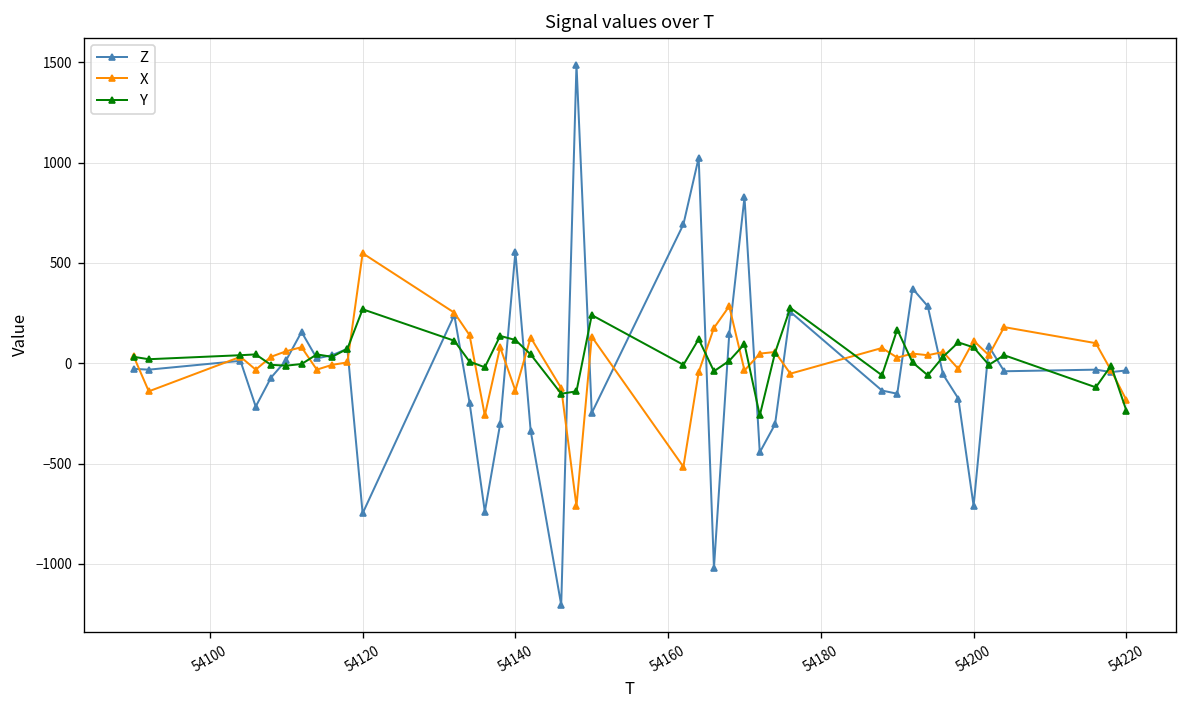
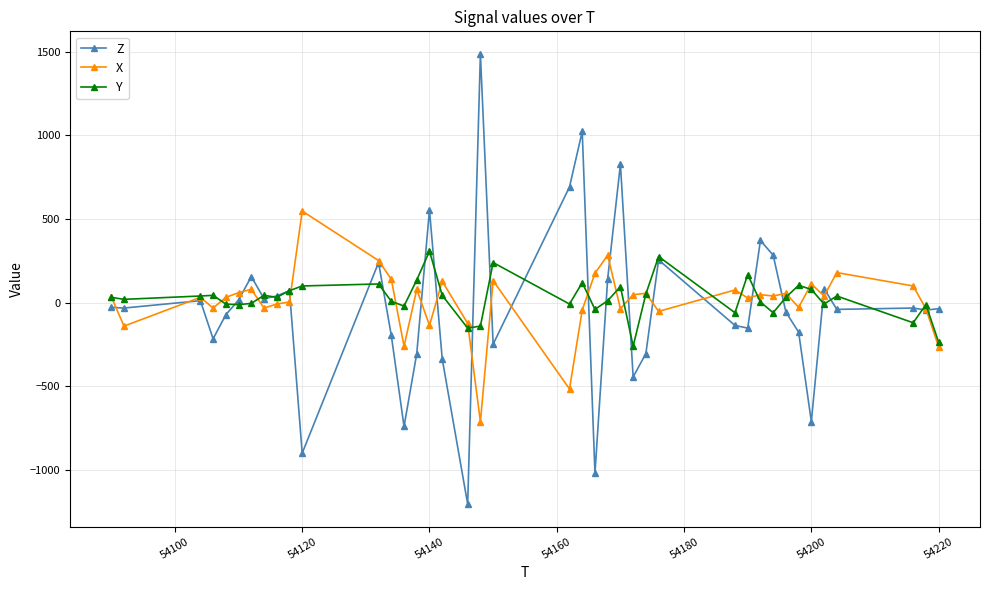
Z, 54120: -750 -> -900
Y, 54120: 270 -> 100
Y, 54140: 120 -> 310
X, 54220: -180 -> -260
